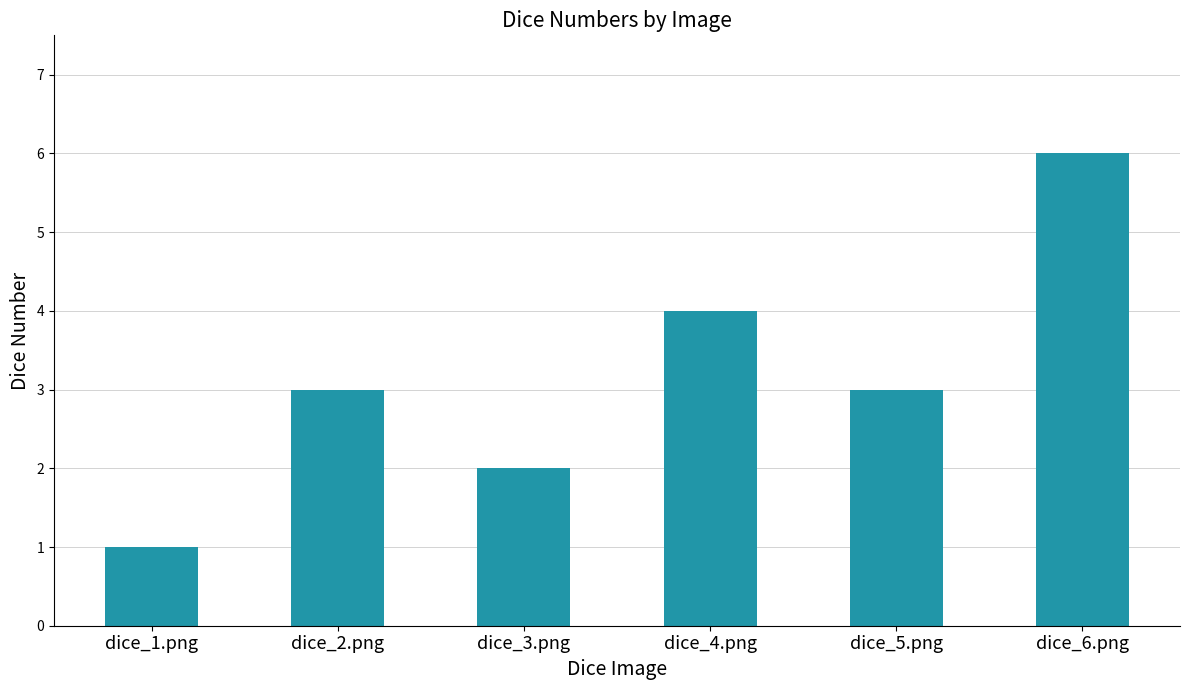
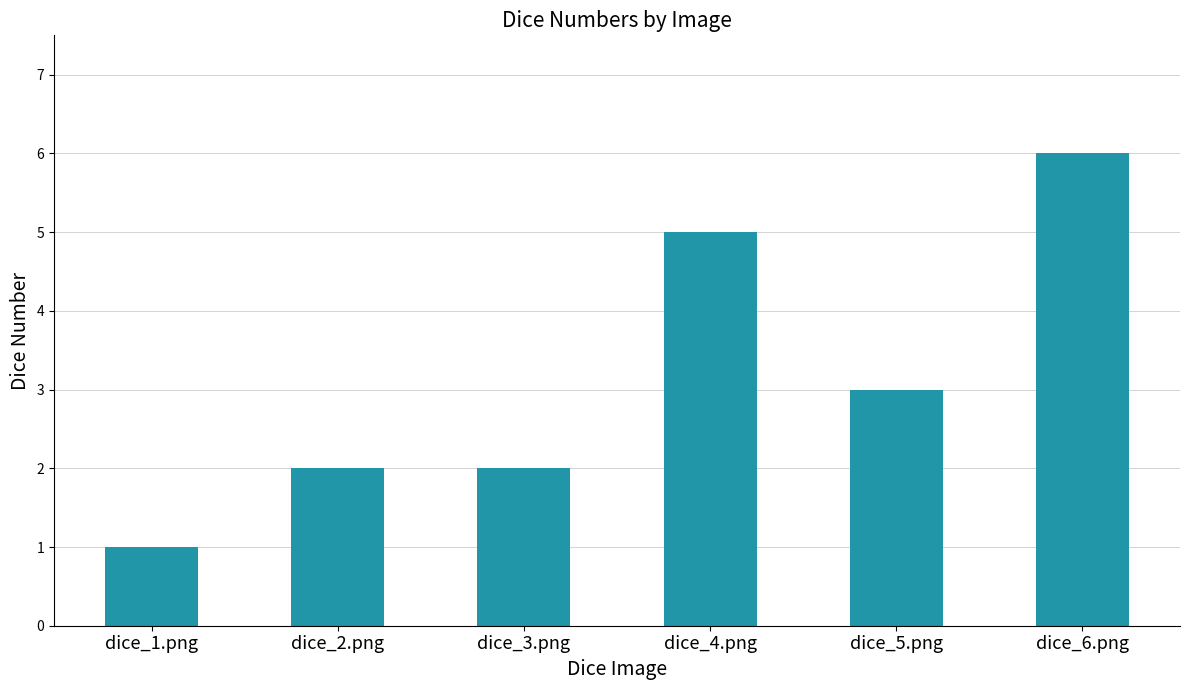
dice_2.png: 3 -> 2
dice_4.png: 4 -> 5
